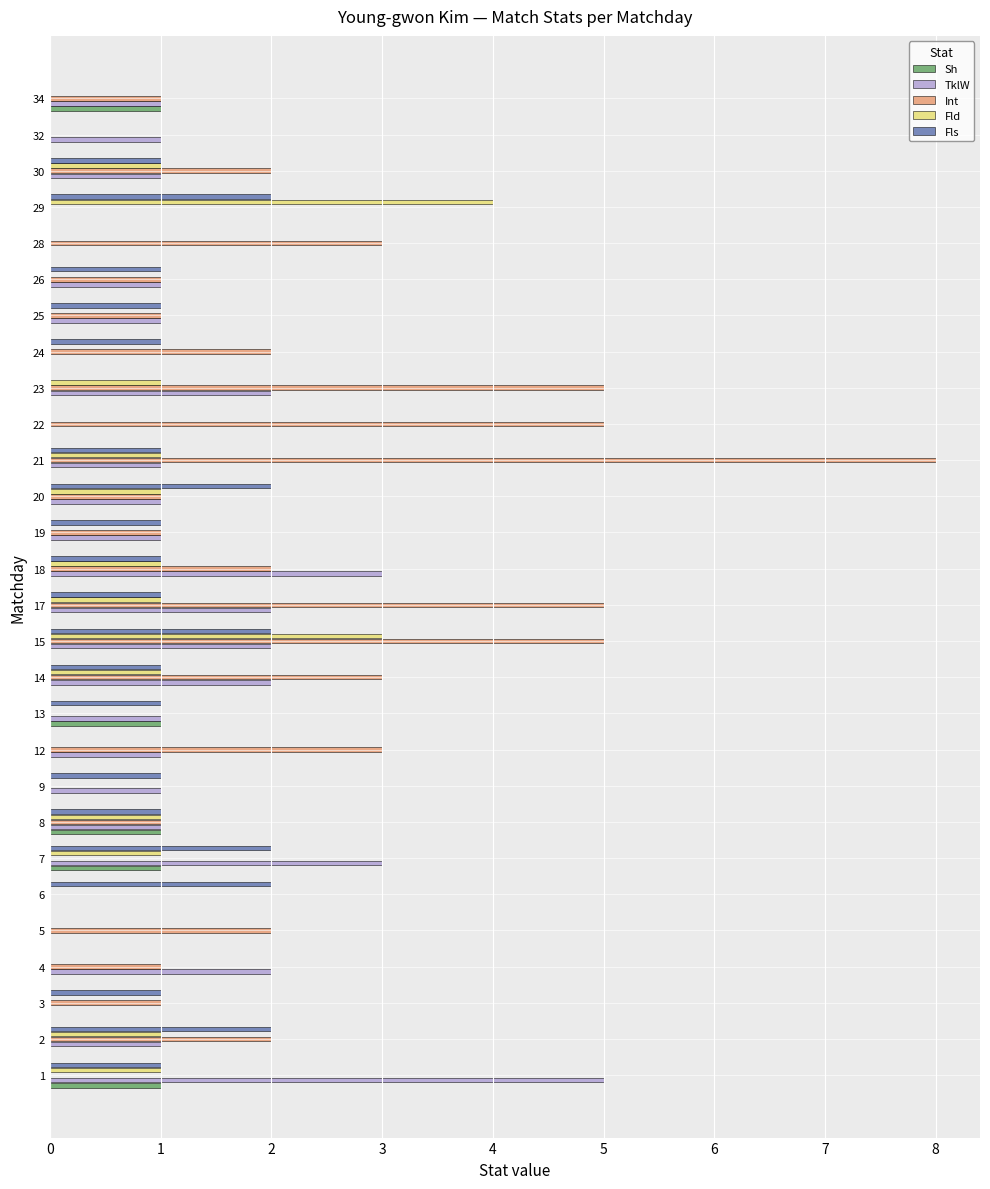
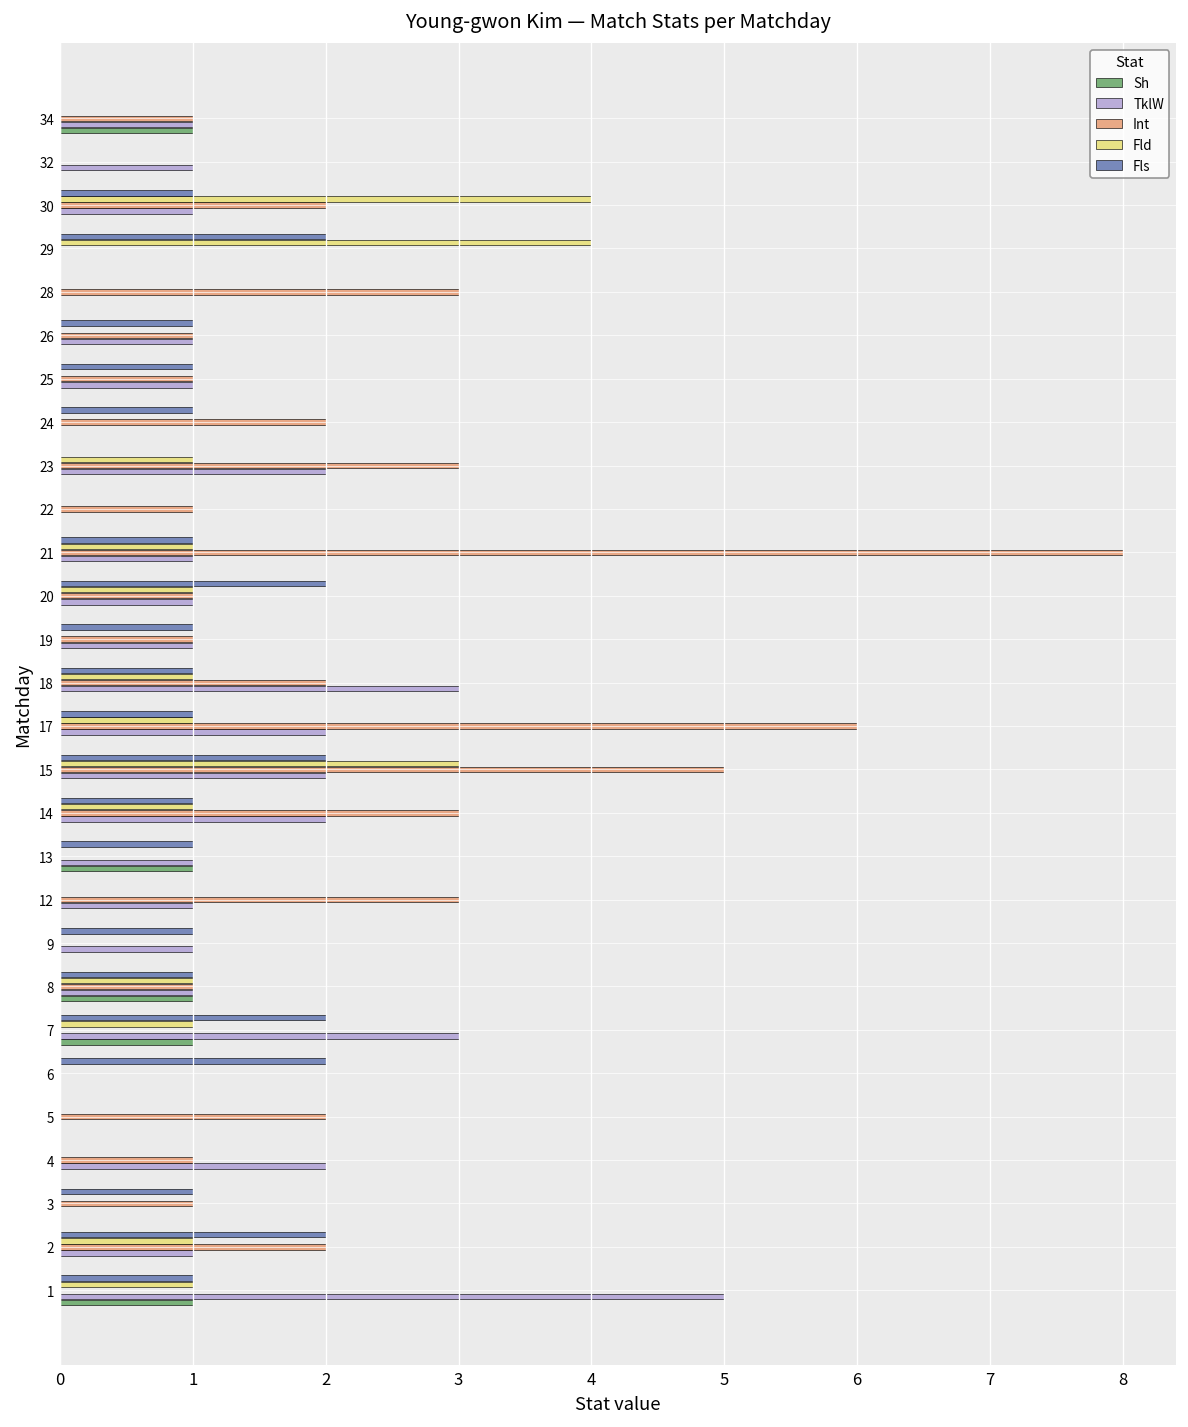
Fld, 30: 1 -> 4
Int, 23: 5 -> 3
Int, 22: 5 -> 1
Int, 17: 5 -> 6
